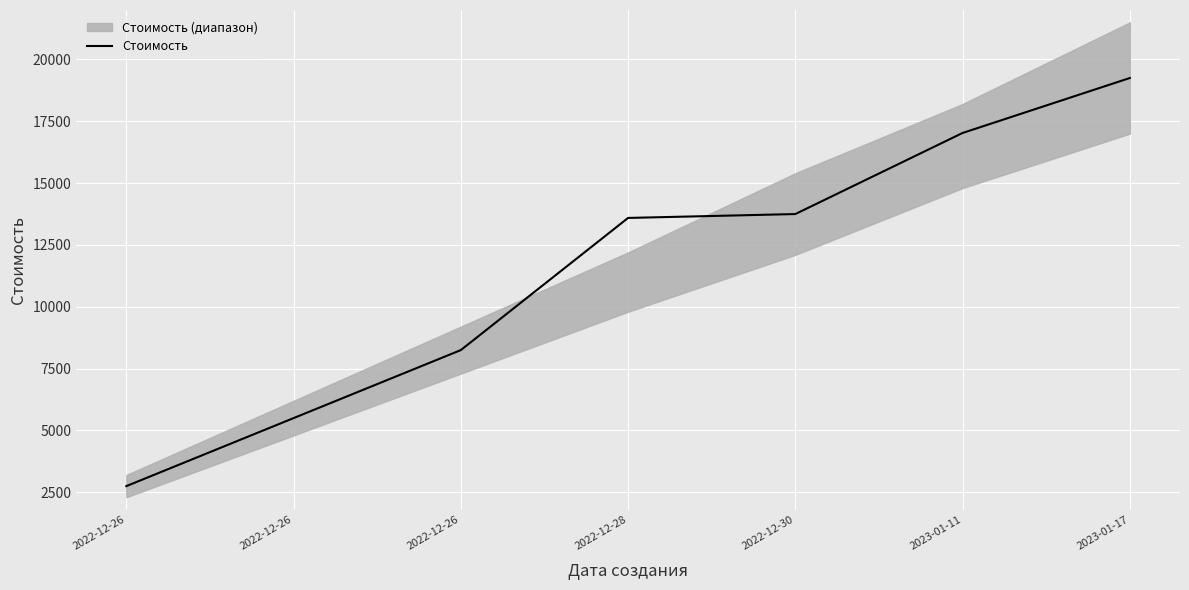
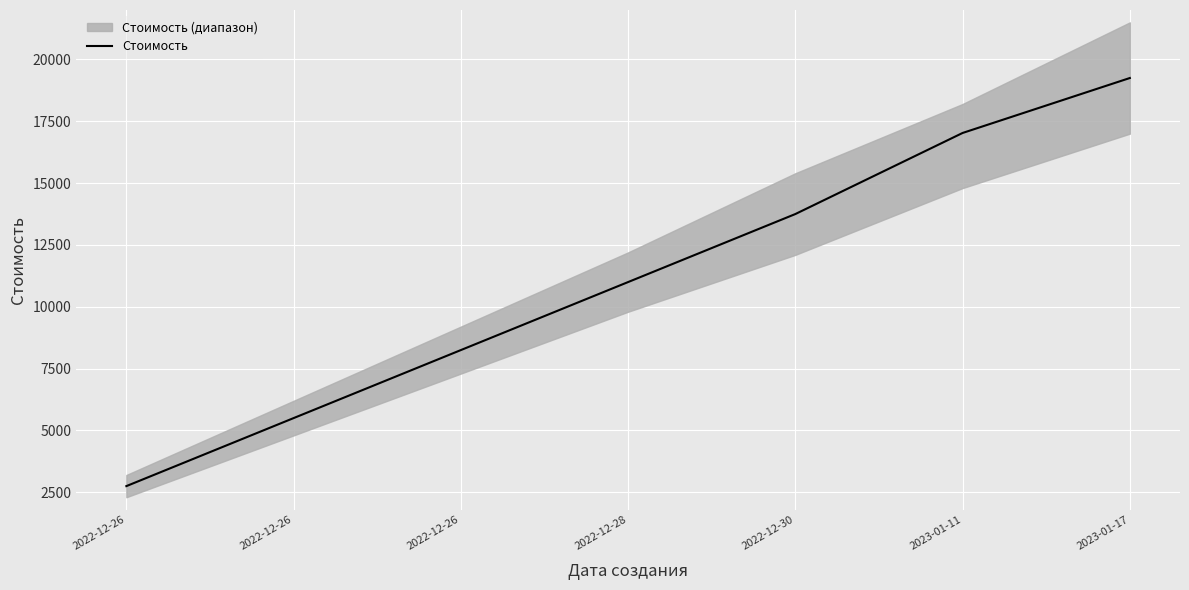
Стоимость, 2022-12-28: 13600 -> 11000
